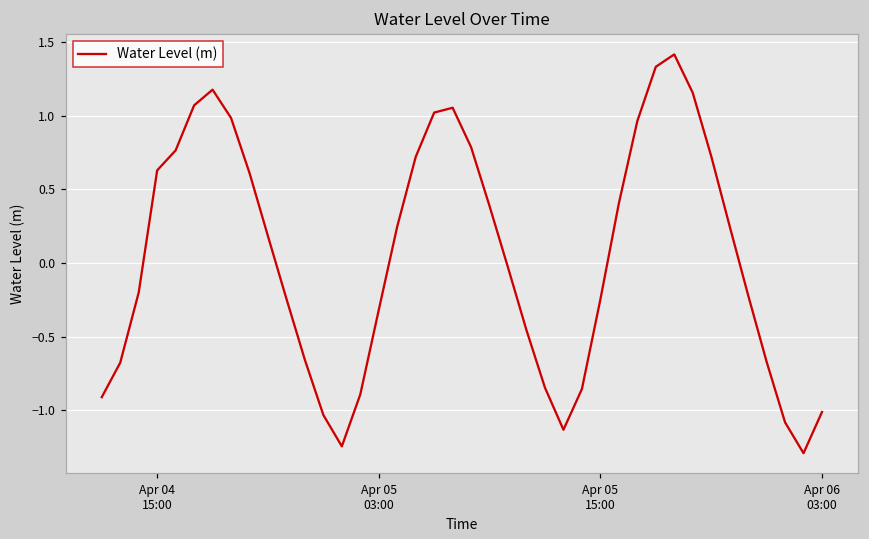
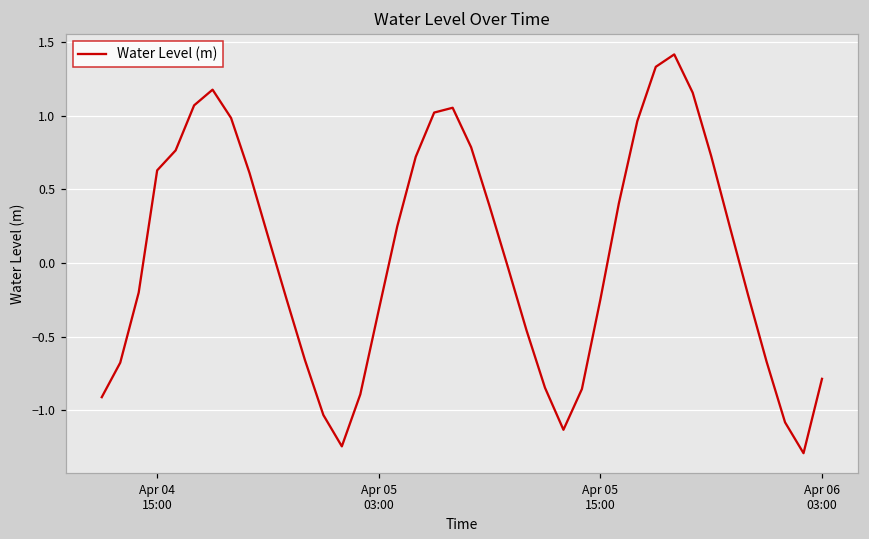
Apr 06 03:00: -1.01 -> -0.79
